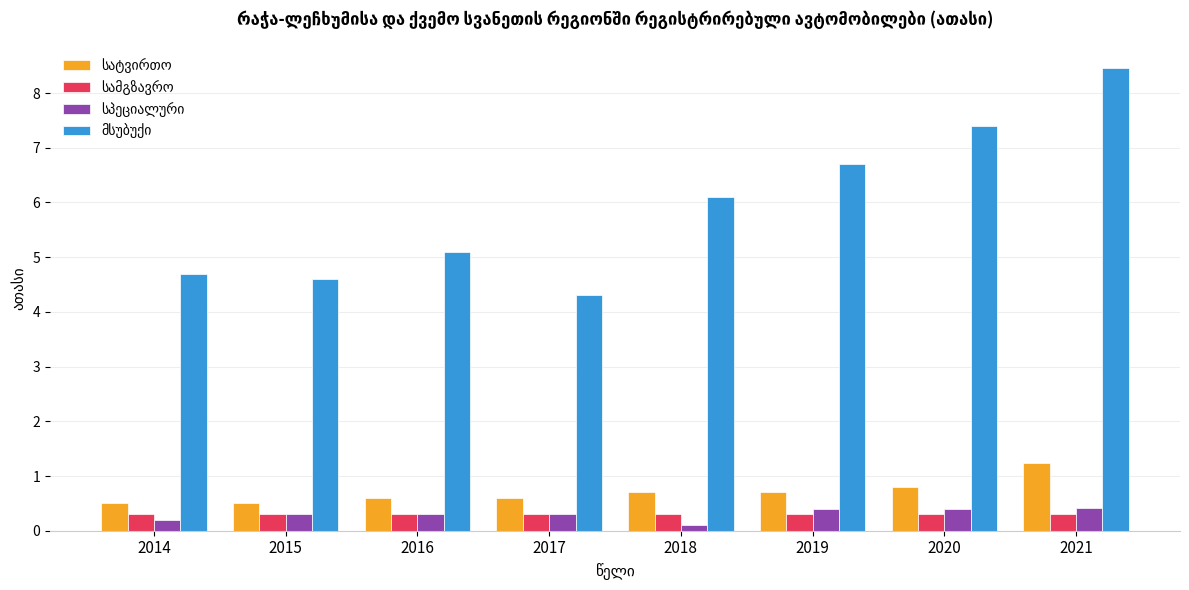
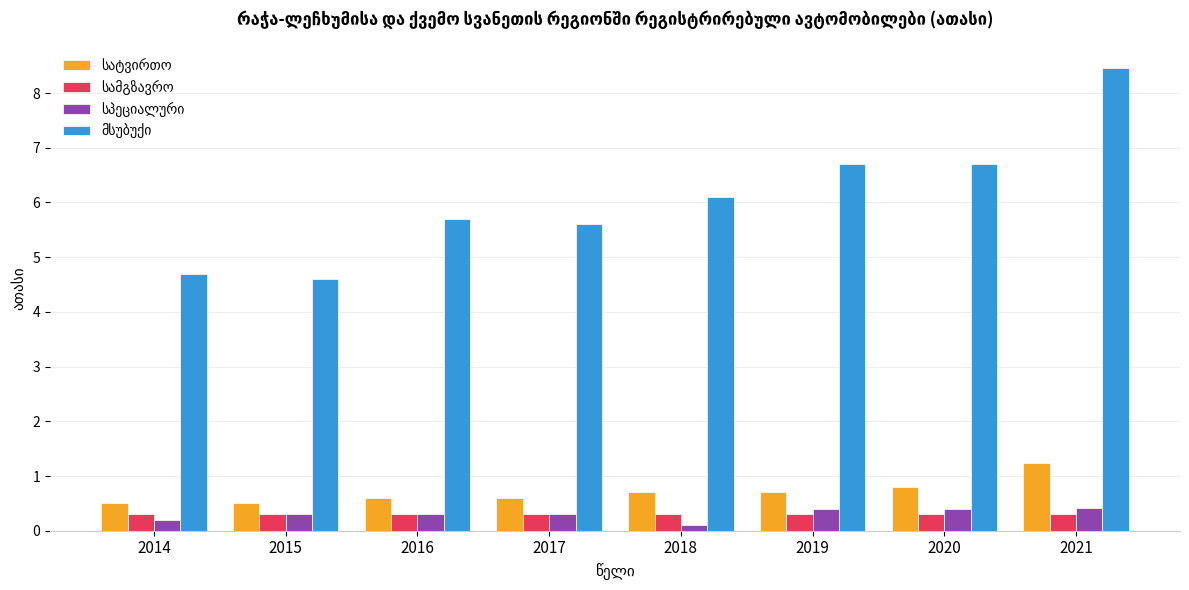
მსუბუქი, 2016: 5.1 -> 5.7
მსუბუქი, 2017: 4.3 -> 5.6
მსუბუქი, 2020: 7.4 -> 6.7
